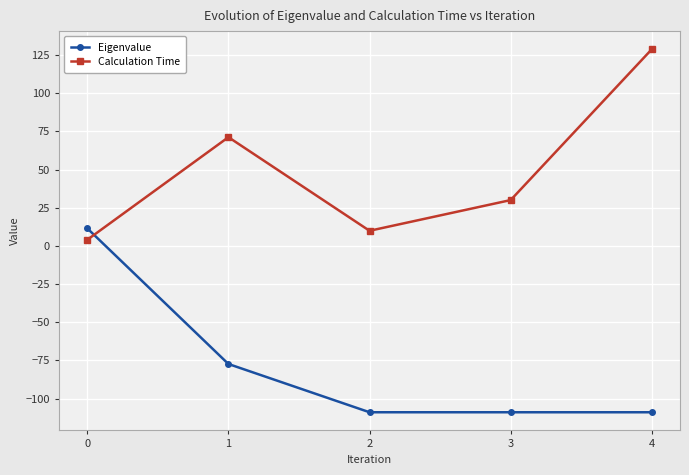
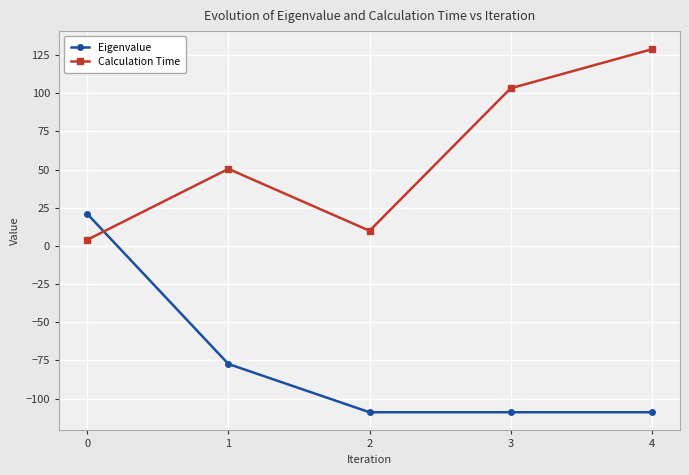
Eigenvalue, 0: 12 -> 21
Calculation Time, 1: 71 -> 51
Calculation Time, 3: 30 -> 103
